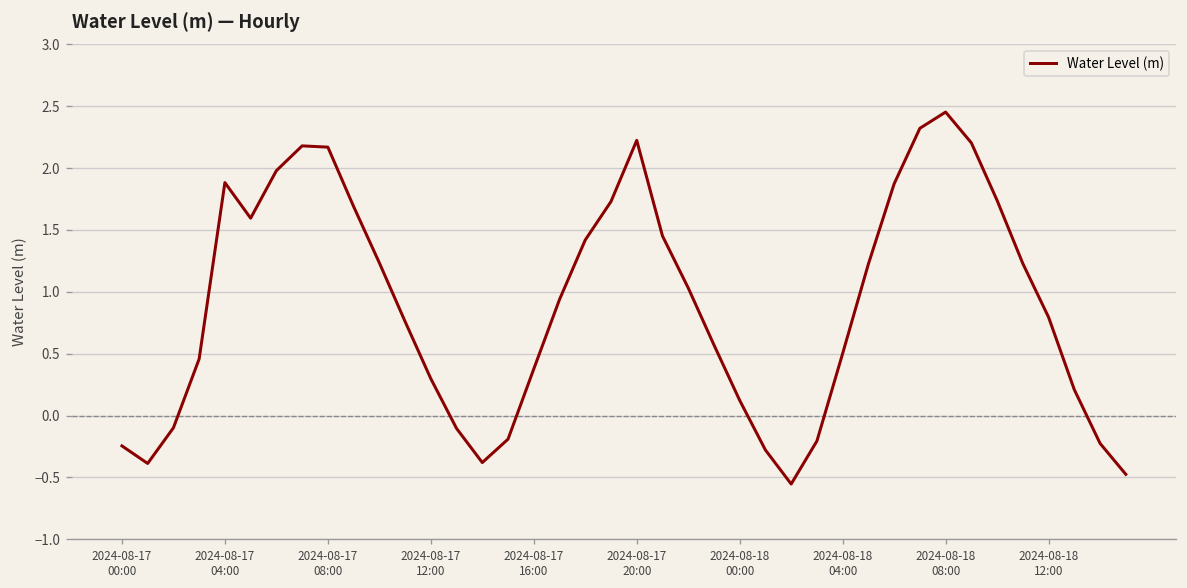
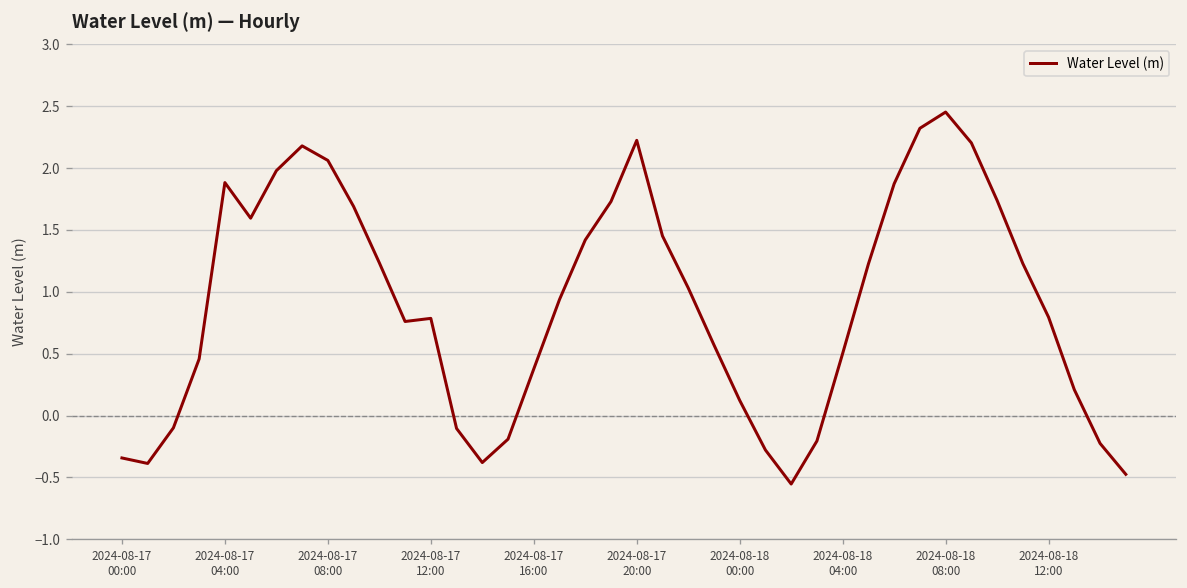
2024-08-17 00:00: -0.25 -> -0.34
2024-08-17 08:00: 2.17 -> 2.06
2024-08-17 12:00: 0.30 -> 0.79
